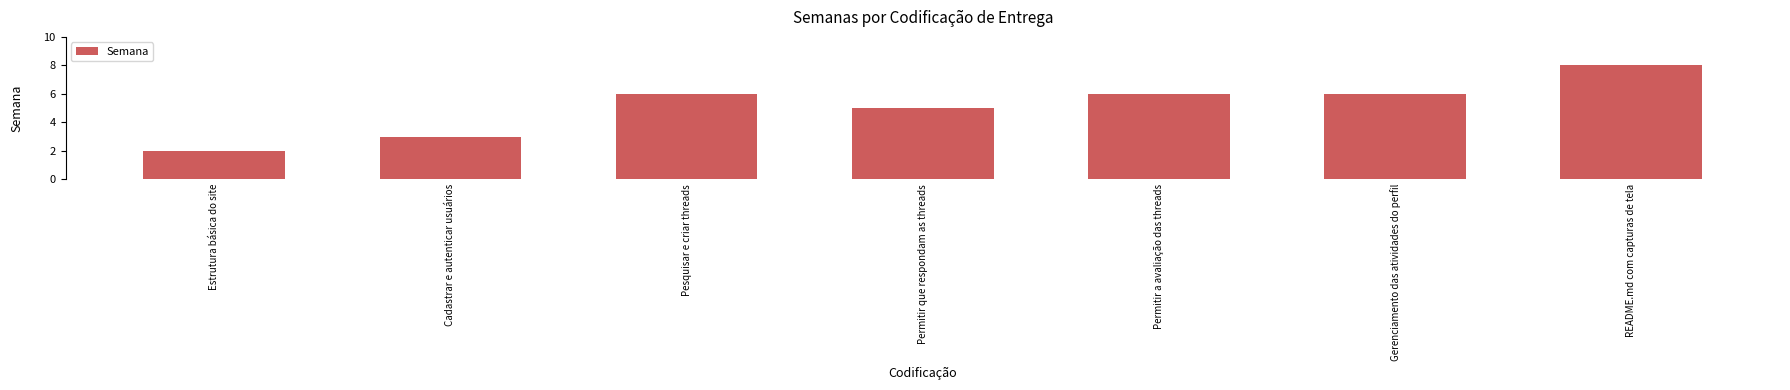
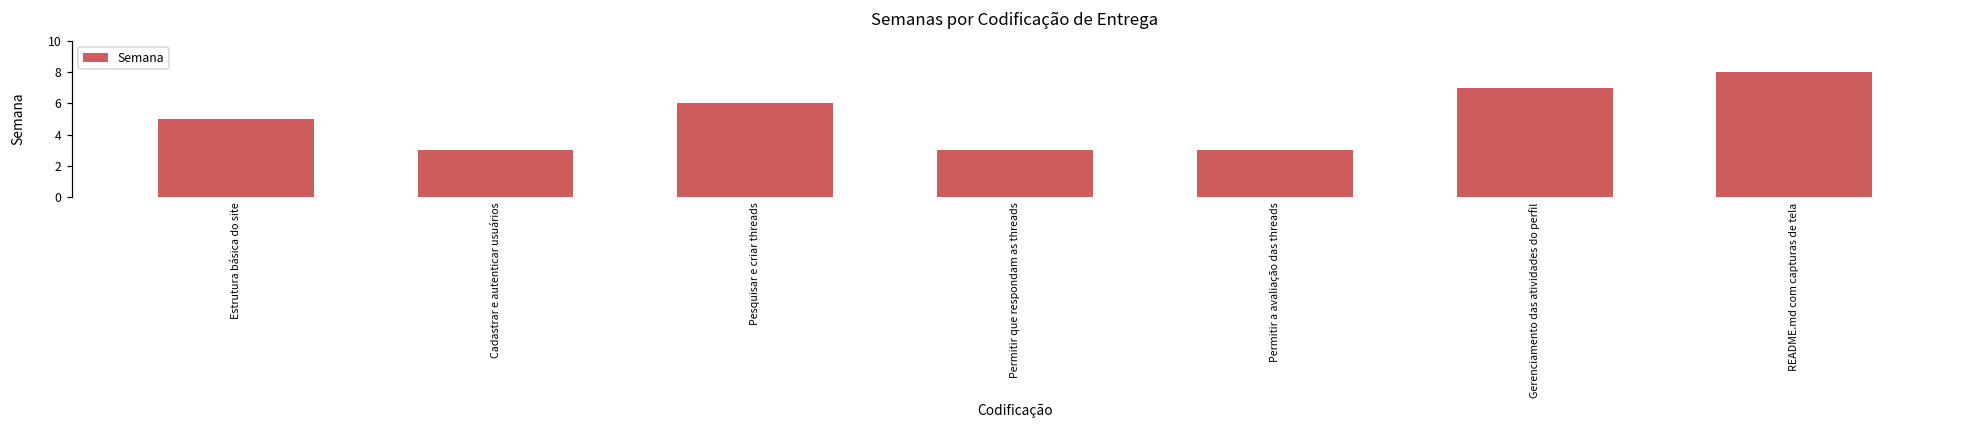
Estrutura básica do site: 2 -> 5
Permitir que respondam as threads: 5 -> 3
Permitir a avaliação das threads: 6 -> 3
Gerenciamento das atividades do perfil: 6 -> 7
